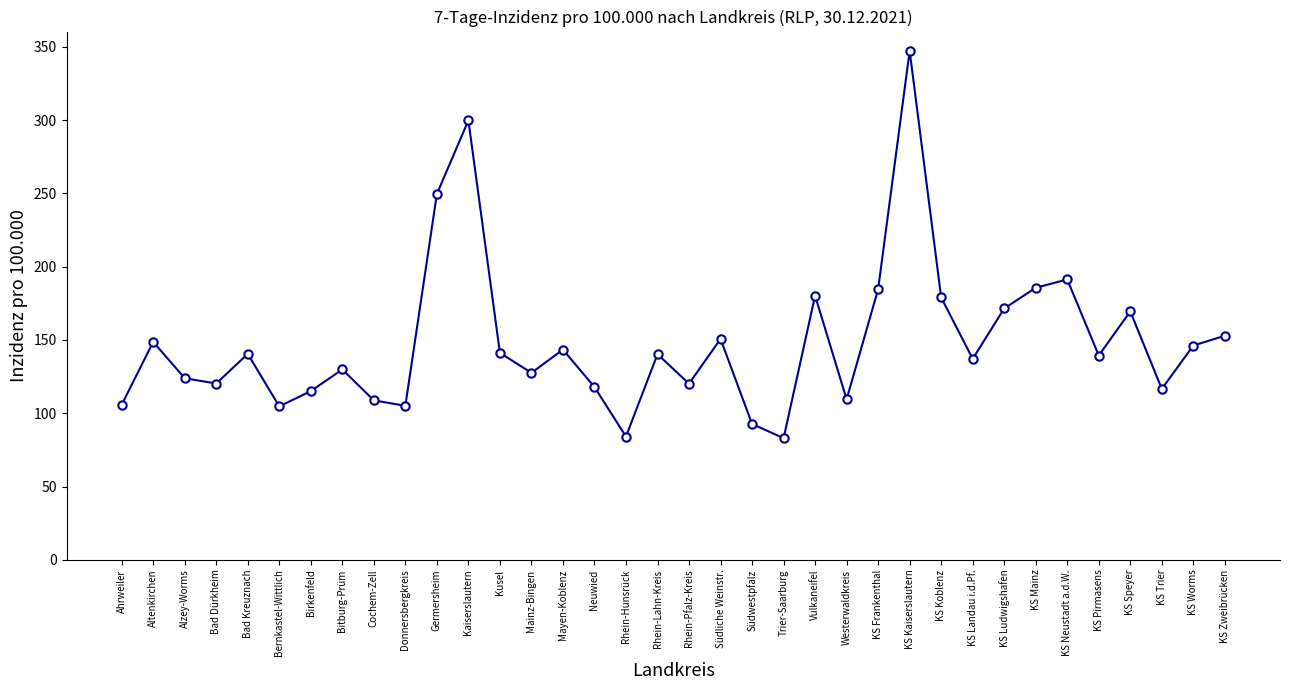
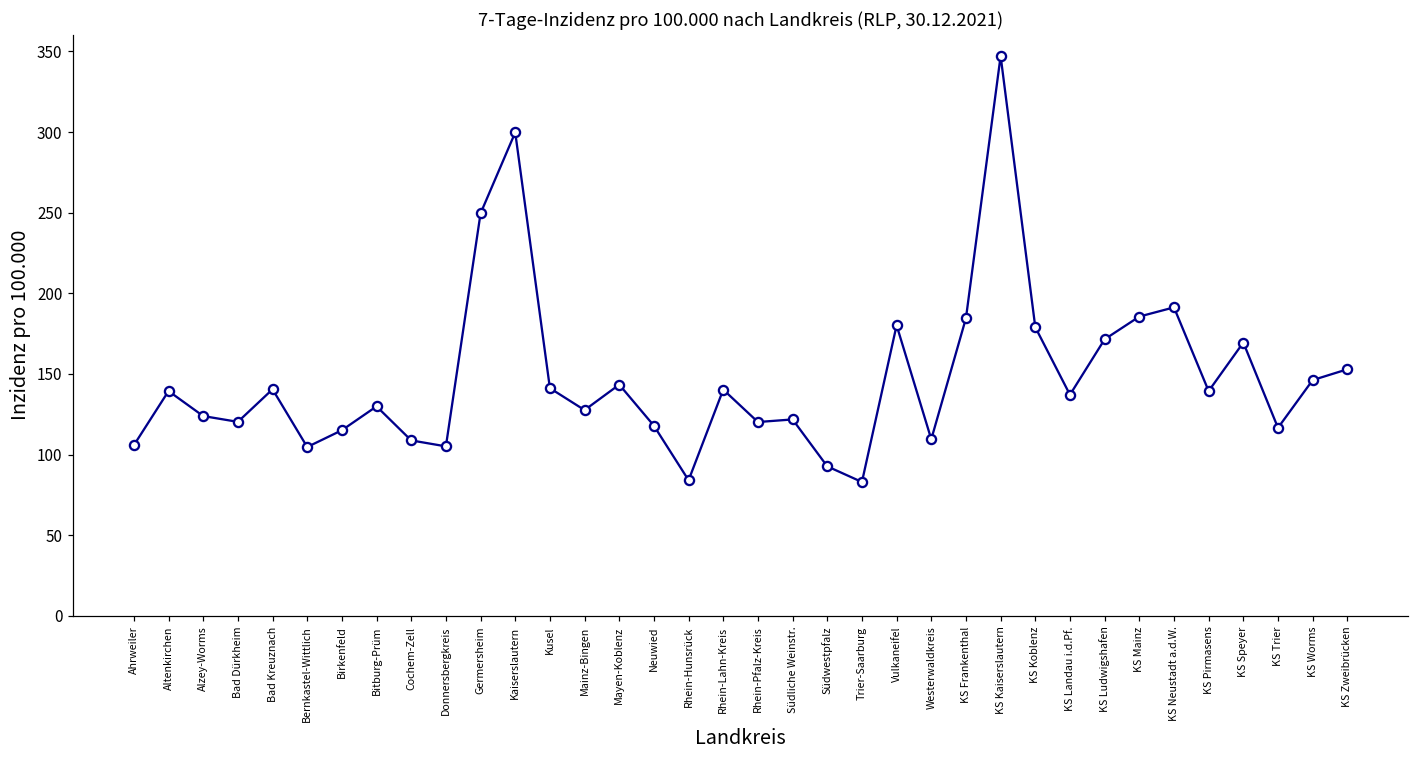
Altenkirchen: 149 -> 139
Südliche Weinstr.: 151 -> 122
